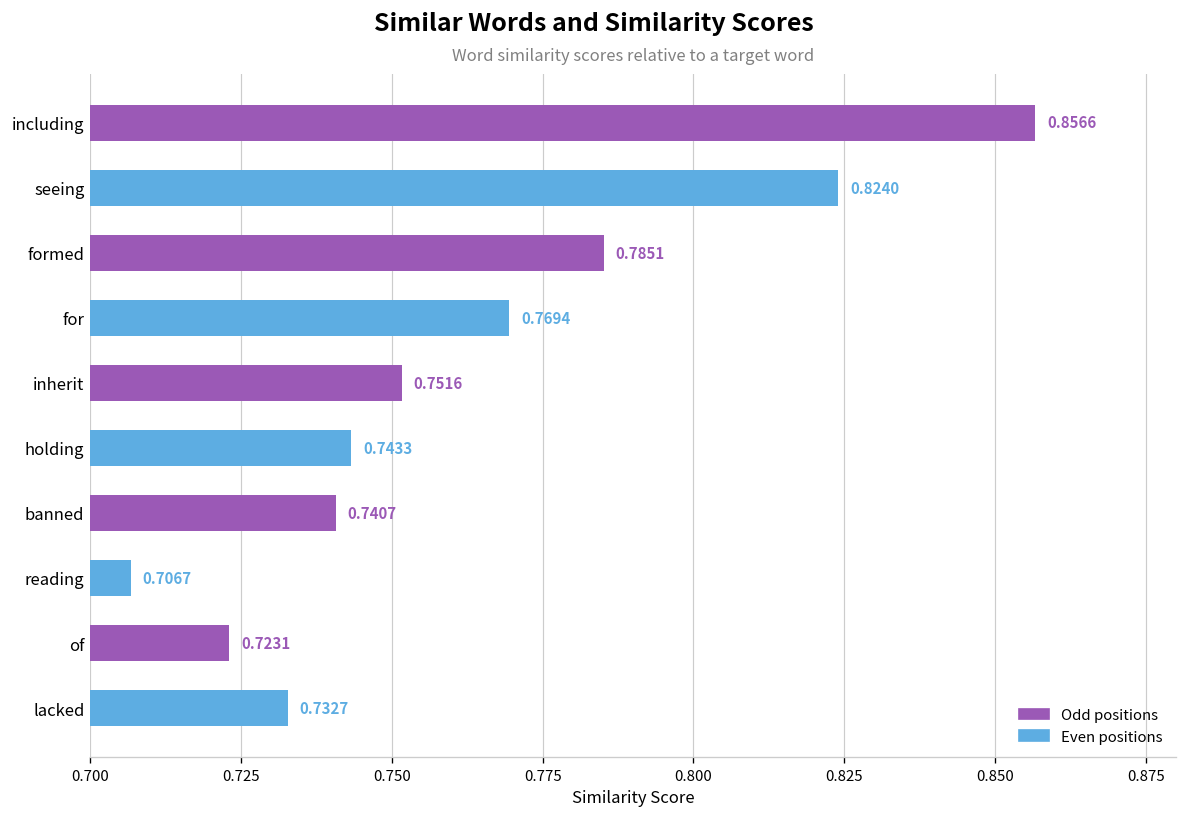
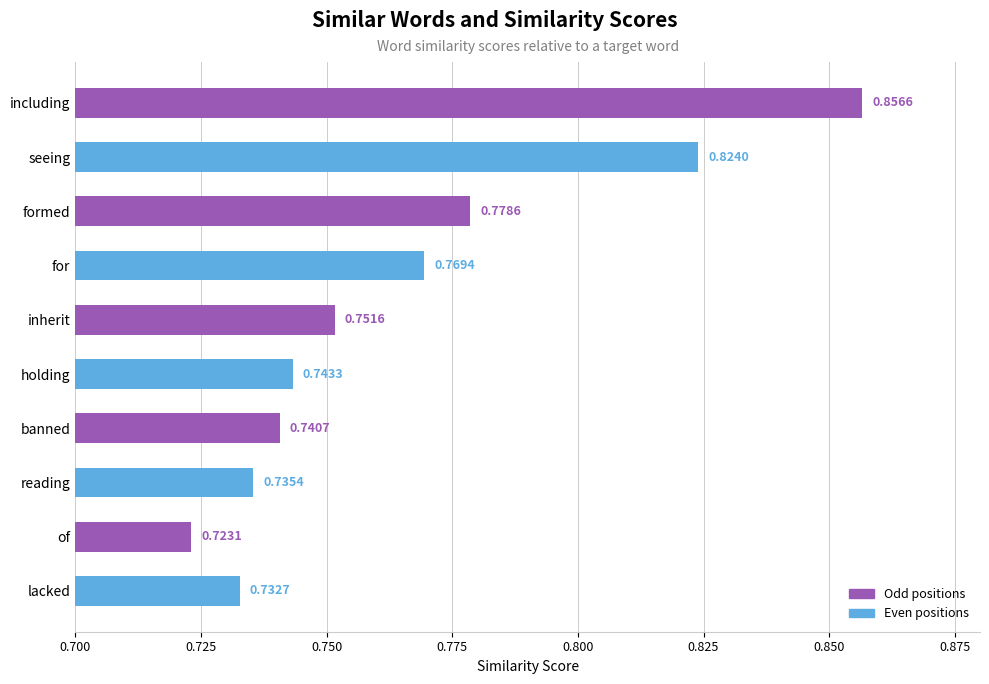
formed: 0.7851 -> 0.7786
reading: 0.7067 -> 0.7354
